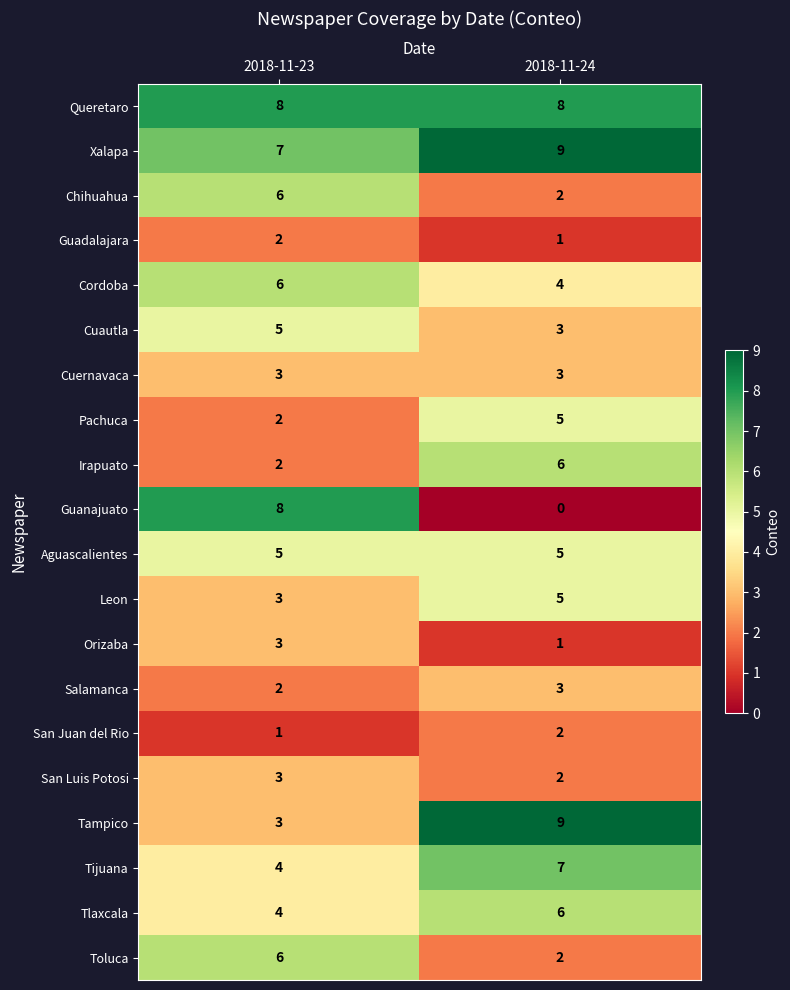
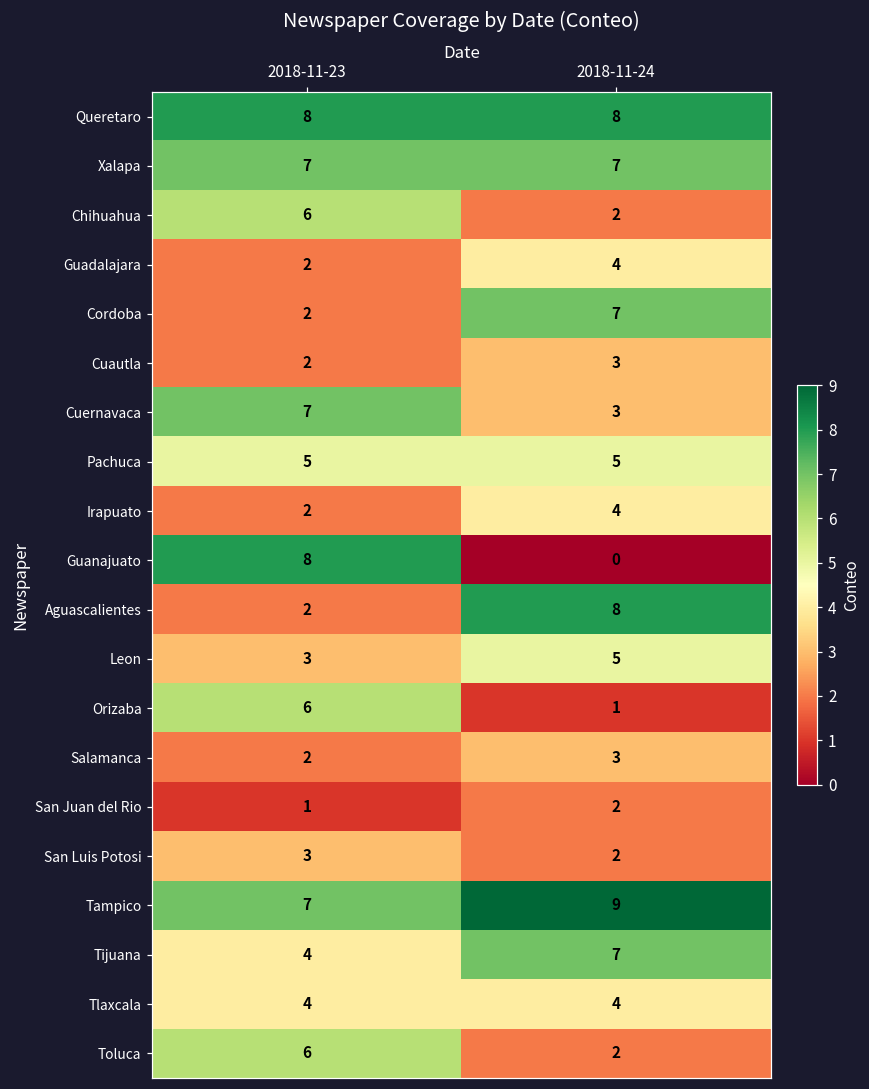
Xalapa, 2018-11-24: 9 -> 7
Guadalajara, 2018-11-24: 1 -> 4
Cordoba, 2018-11-23: 6 -> 2
Cordoba, 2018-11-24: 4 -> 7
Cuautla, 2018-11-23: 5 -> 2
Cuernavaca, 2018-11-23: 3 -> 7
Pachuca, 2018-11-23: 2 -> 5
Irapuato, 2018-11-24: 6 -> 4
Aguascalientes, 2018-11-23: 5 -> 2
Aguascalientes, 2018-11-24: 5 -> 8
Orizaba, 2018-11-23: 3 -> 6
Tampico, 2018-11-23: 3 -> 7
Tlaxcala, 2018-11-24: 6 -> 4
